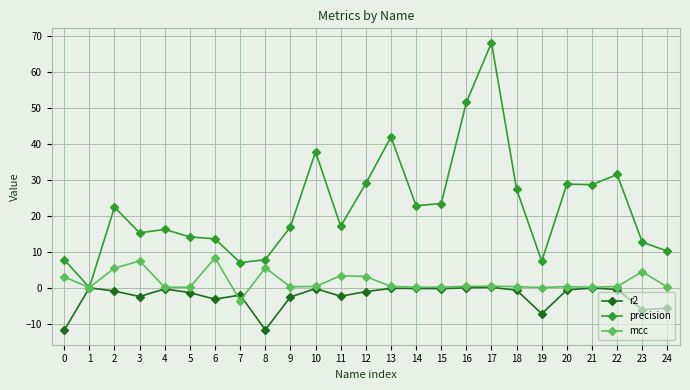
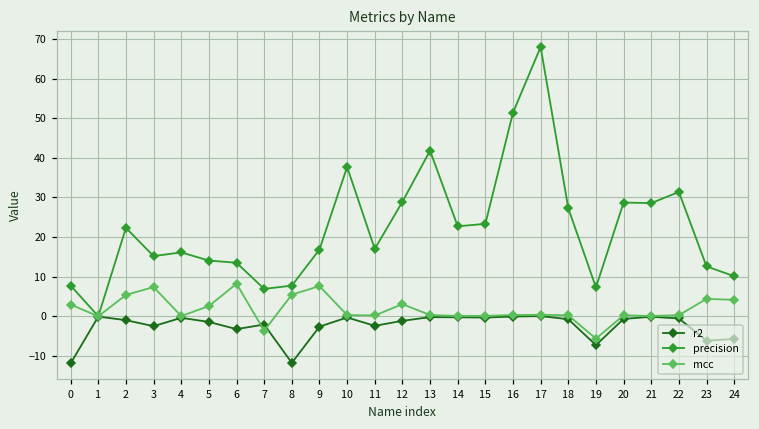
mcc, 5: 0 -> 3
mcc, 9: 0 -> 8
mcc, 11: 3 -> 0
mcc, 19: 0 -> -6
mcc, 24: 0 -> 4
